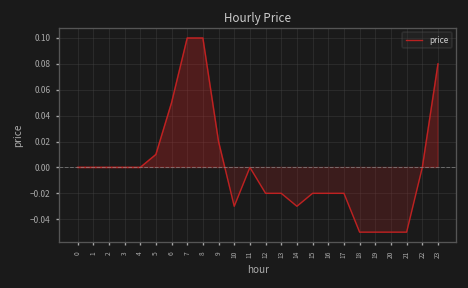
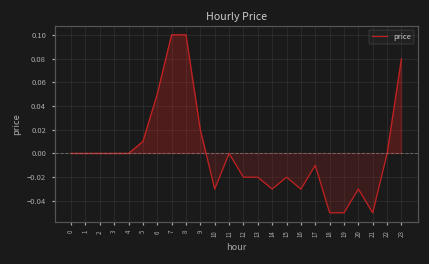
16: -0.02 -> -0.03
17: -0.02 -> -0.01
20: -0.05 -> -0.03
